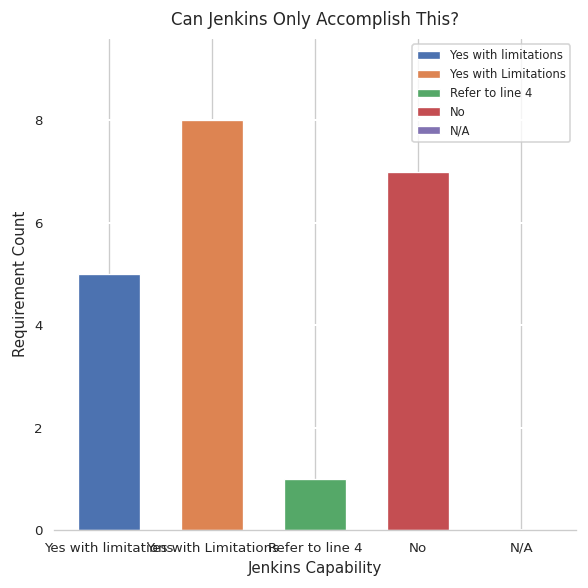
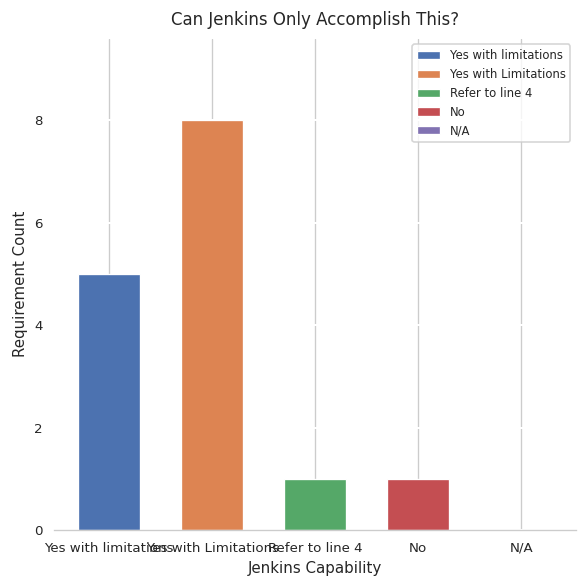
No: 7 -> 1
